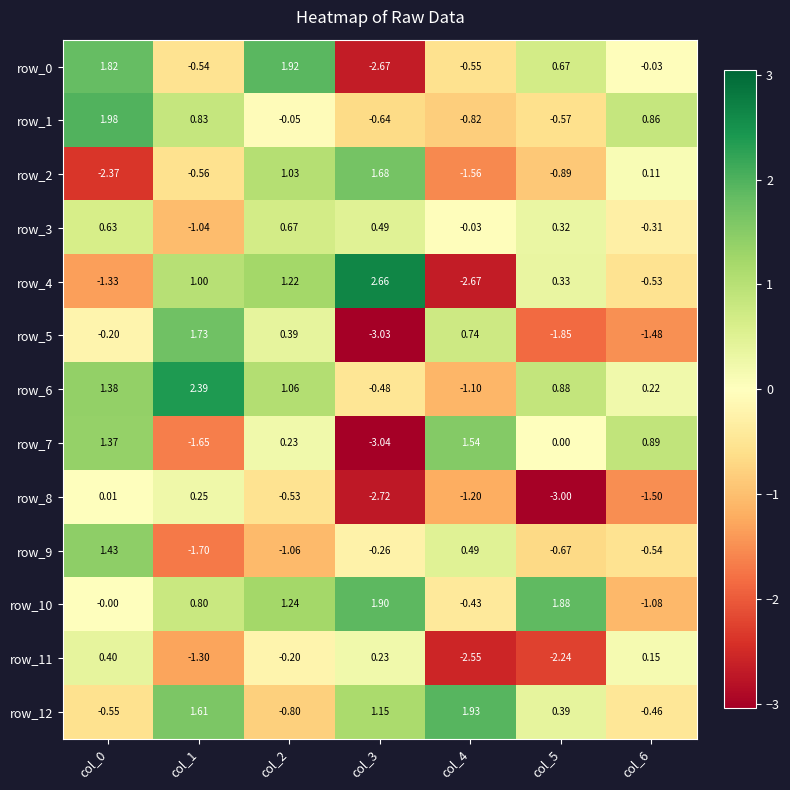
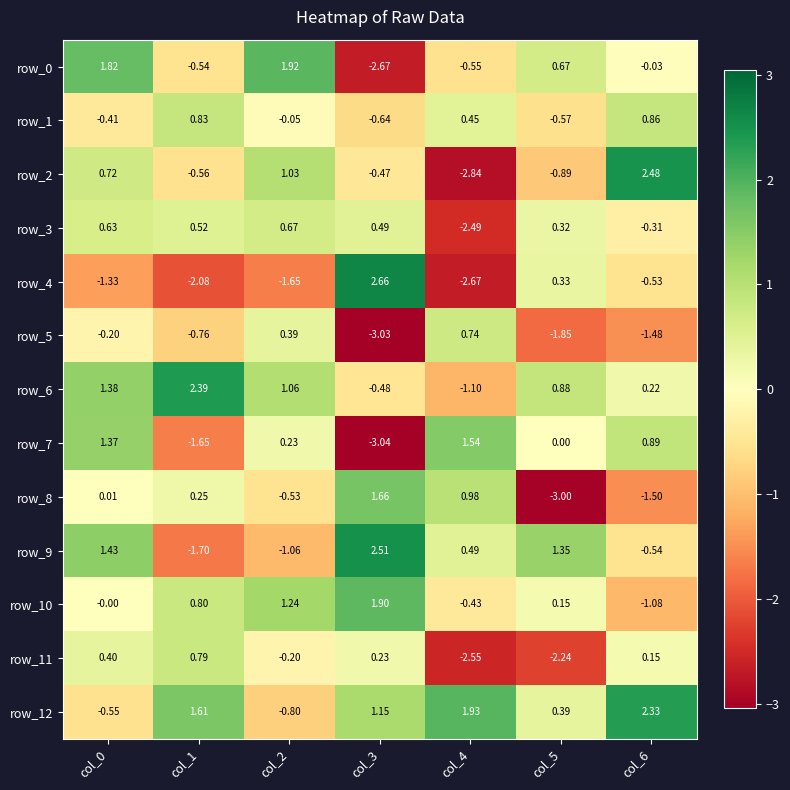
row_1, col_0: 1.98 -> -0.41
row_1, col_4: -0.82 -> 0.45
row_2, col_0: -2.37 -> 0.72
row_2, col_3: 1.68 -> -0.47
row_2, col_4: -1.56 -> -2.84
row_2, col_6: 0.11 -> 2.48
row_3, col_1: -1.04 -> 0.52
row_3, col_4: -0.03 -> -2.49
row_4, col_1: 1.00 -> -2.08
row_4, col_2: 1.22 -> -1.65
row_5, col_1: 1.73 -> -0.76
row_8, col_3: -2.72 -> 1.66
row_8, col_4: -1.20 -> 0.98
row_9, col_3: -0.26 -> 2.51
row_9, col_5: -0.67 -> 1.35
row_10, col_5: 1.88 -> 0.15
row_11, col_1: -1.30 -> 0.79
row_12, col_6: -0.46 -> 2.33
